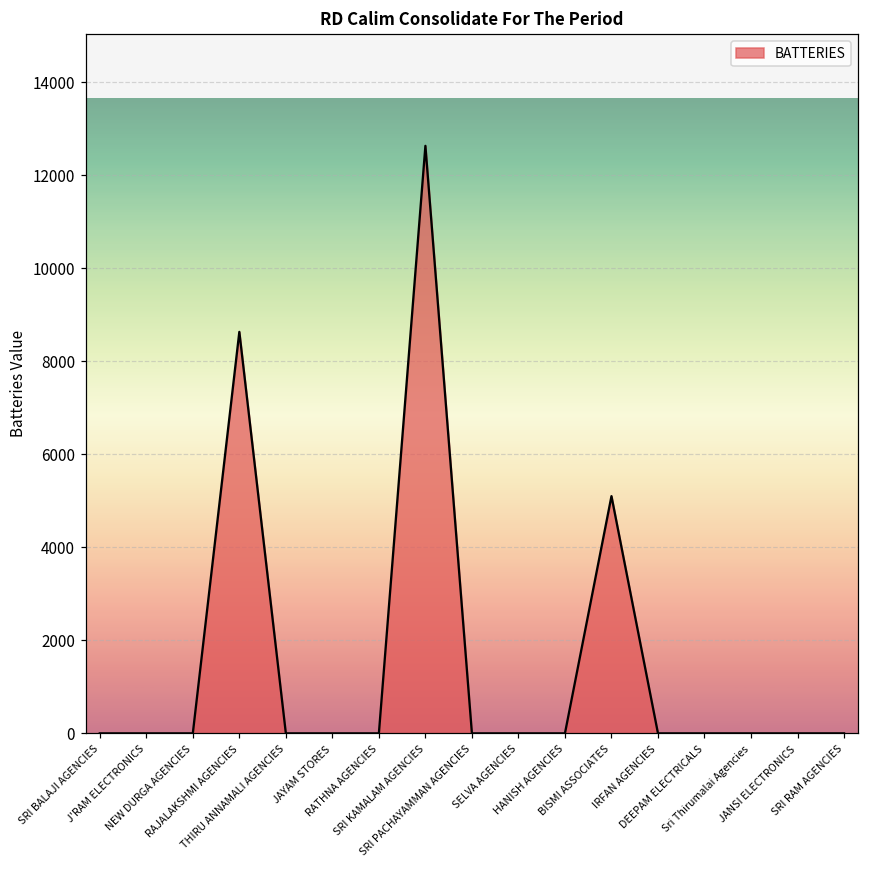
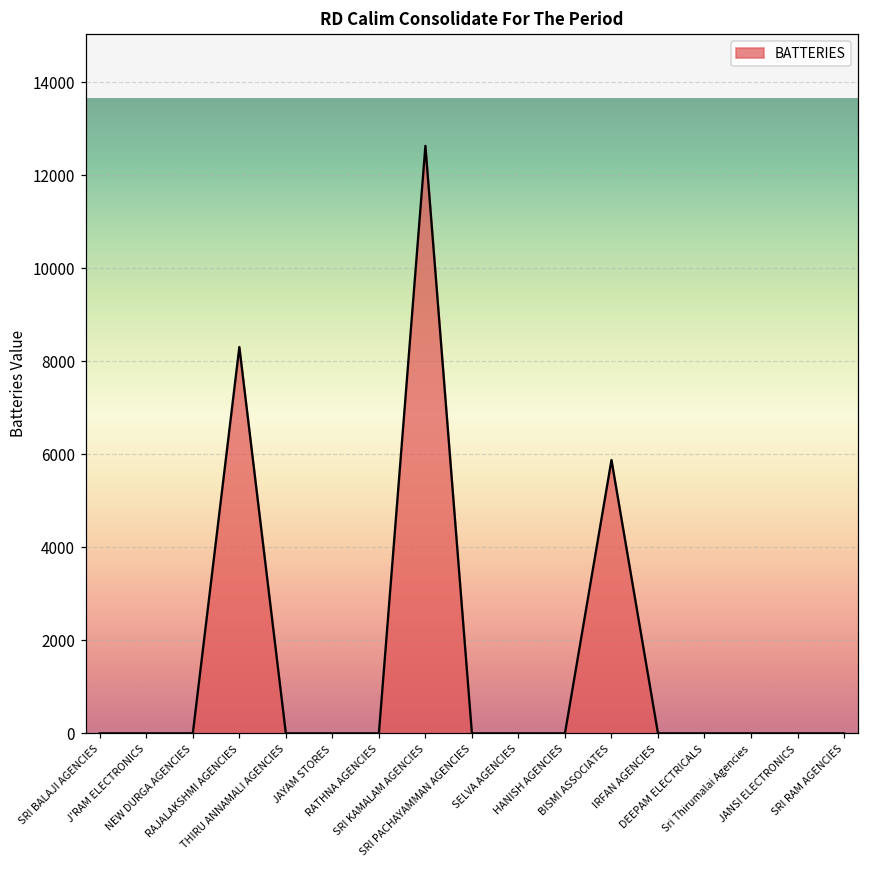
RAJALAKSHMI AGENCIES: 8600 -> 8300
BISMI ASSOCIATES: 5100 -> 5900
